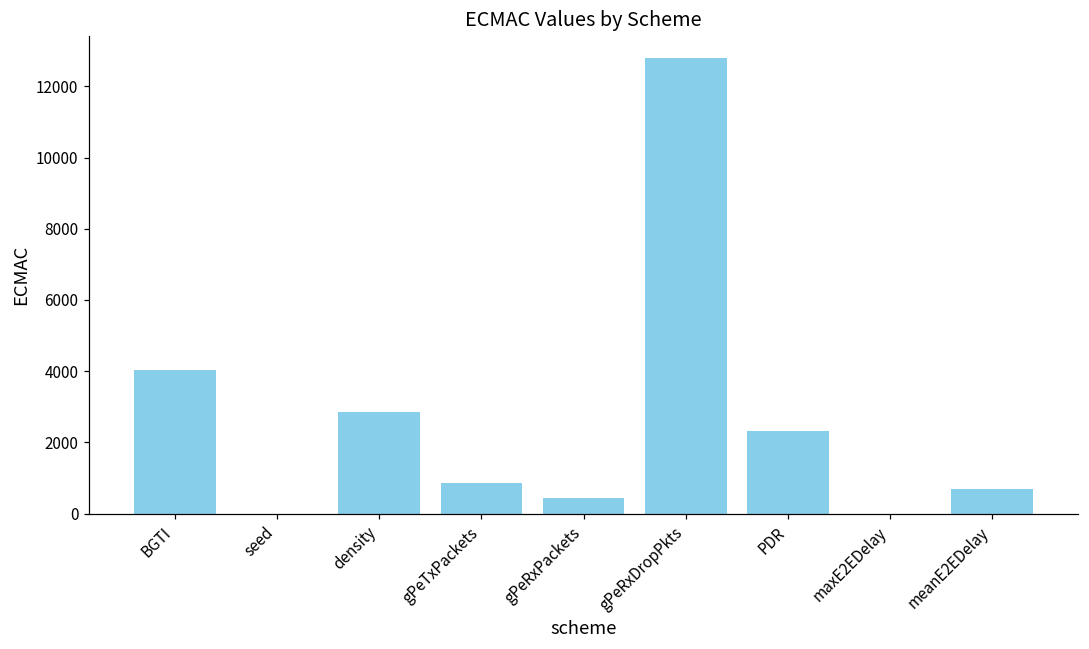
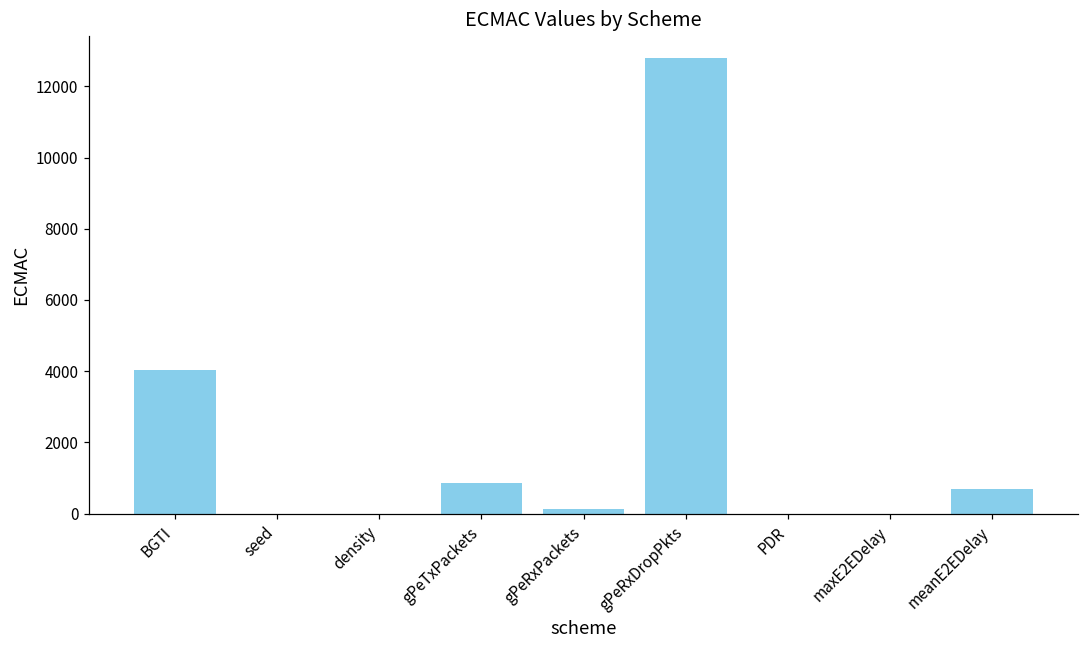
density: 2900 -> 0
gPeRxPackets: 500 -> 100
PDR: 2300 -> 0
